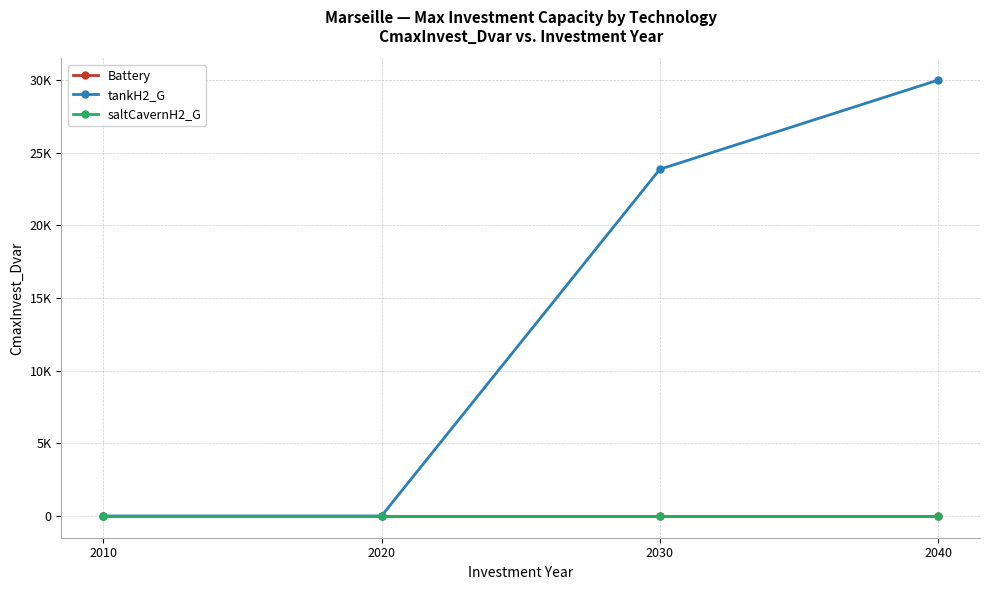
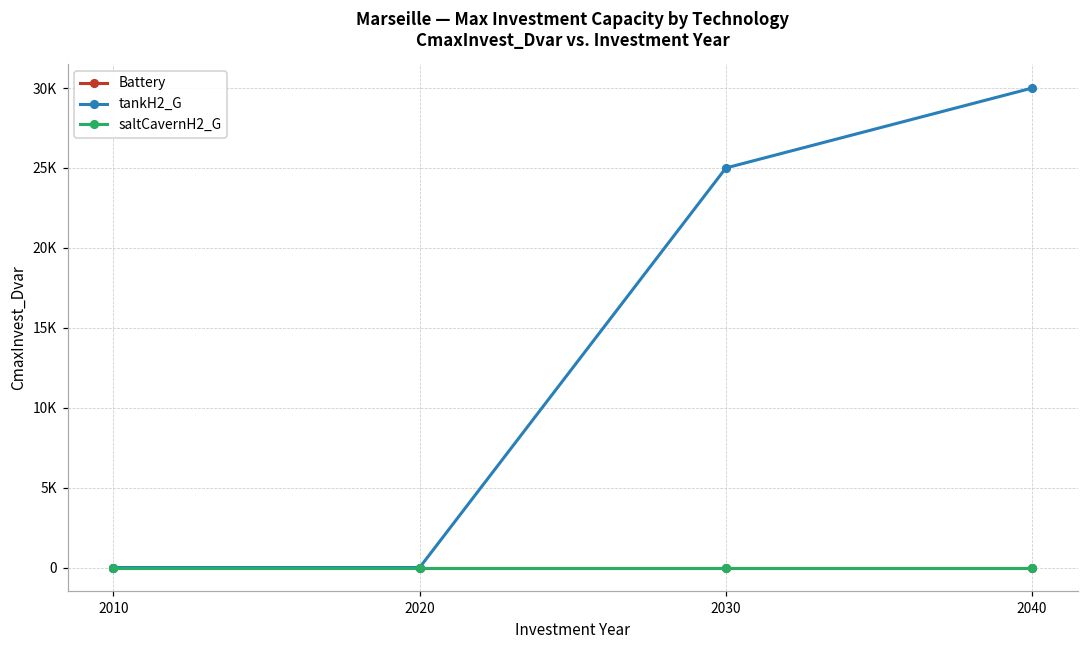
tankH2_G, 2030: 23900 -> 25000
